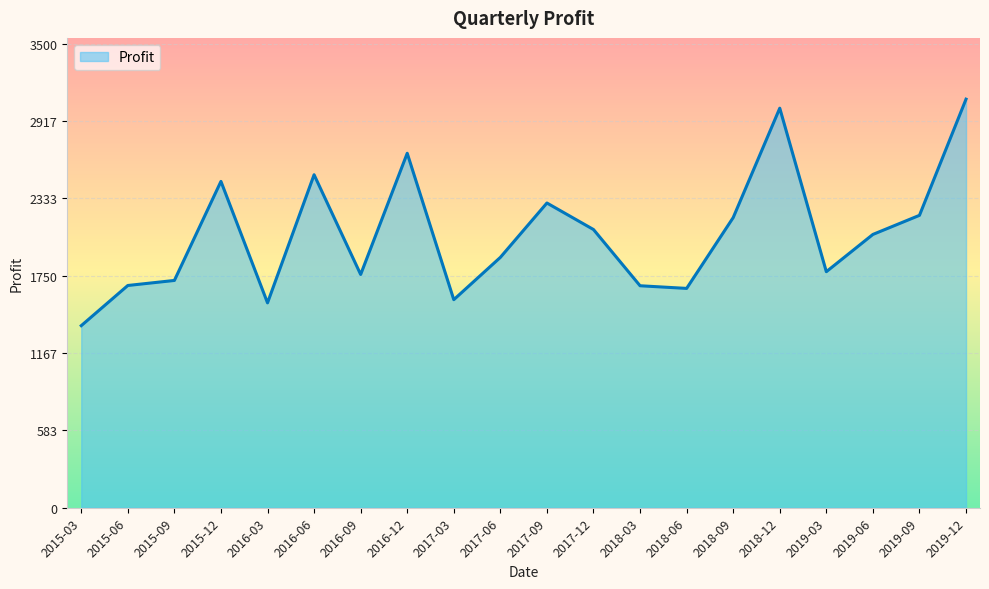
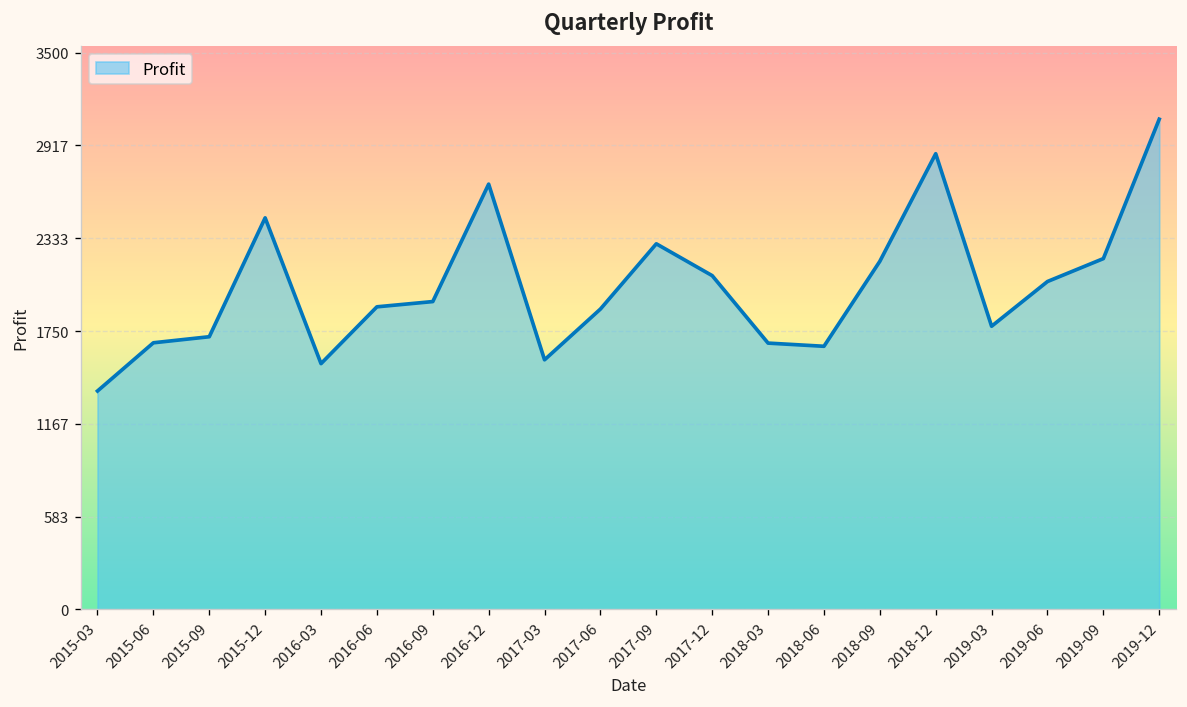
2016-06: 2510 -> 1900
2016-09: 1760 -> 1940
2018-12: 3010 -> 2860
